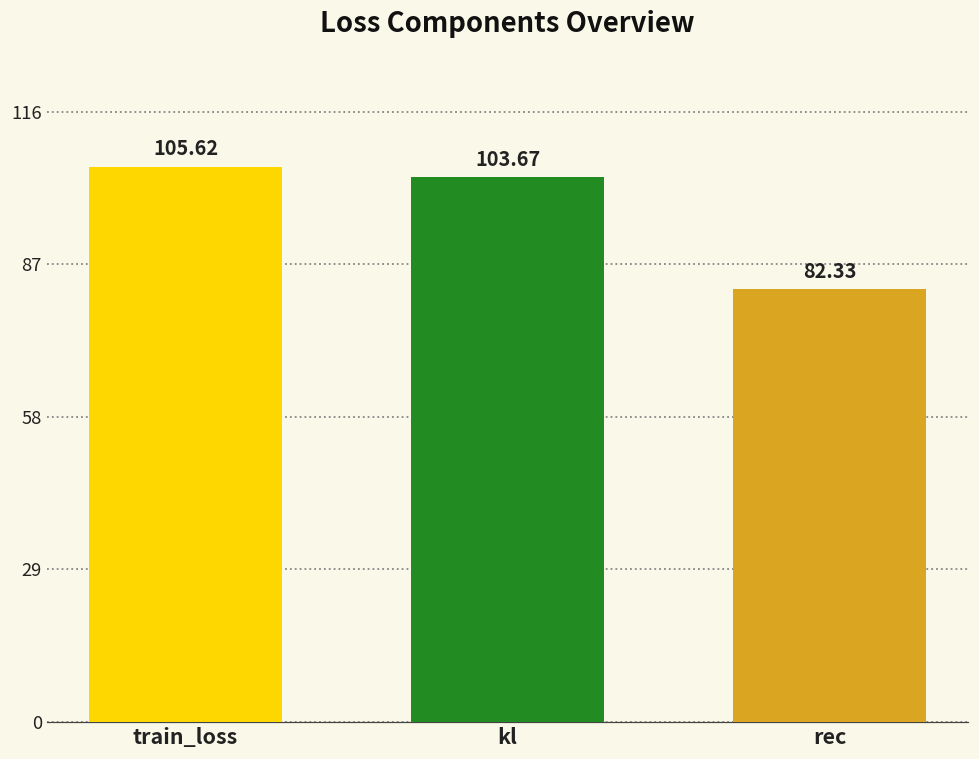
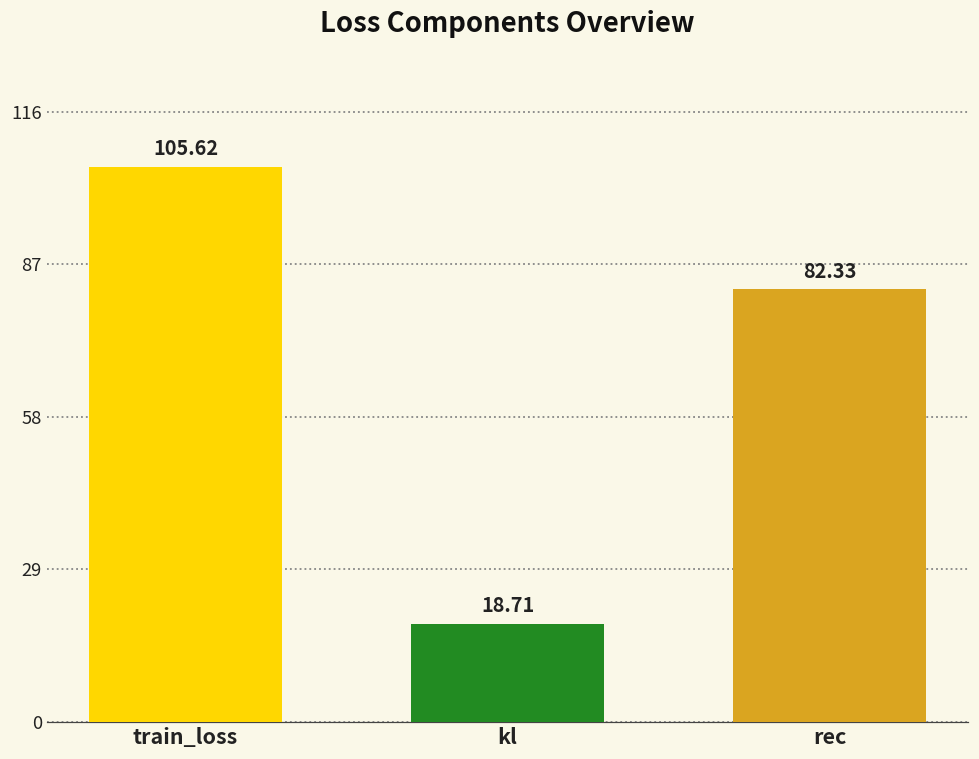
kl: 103.67 -> 18.71
